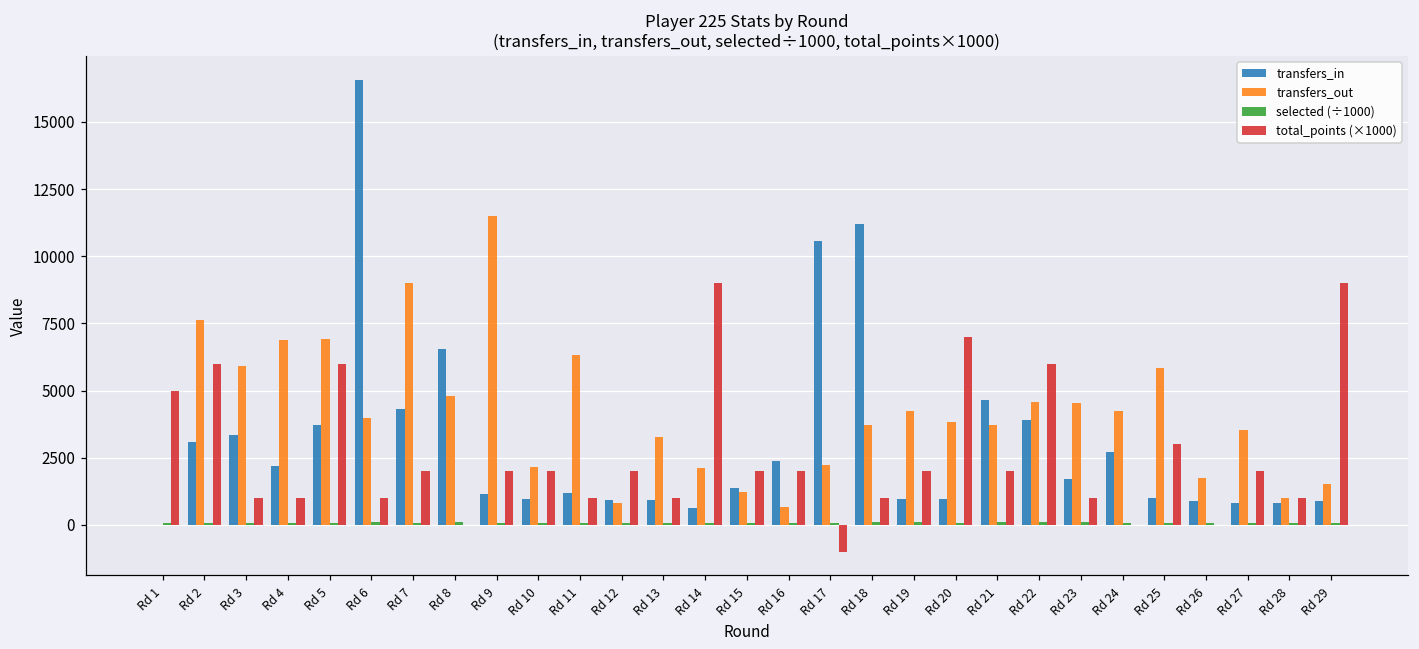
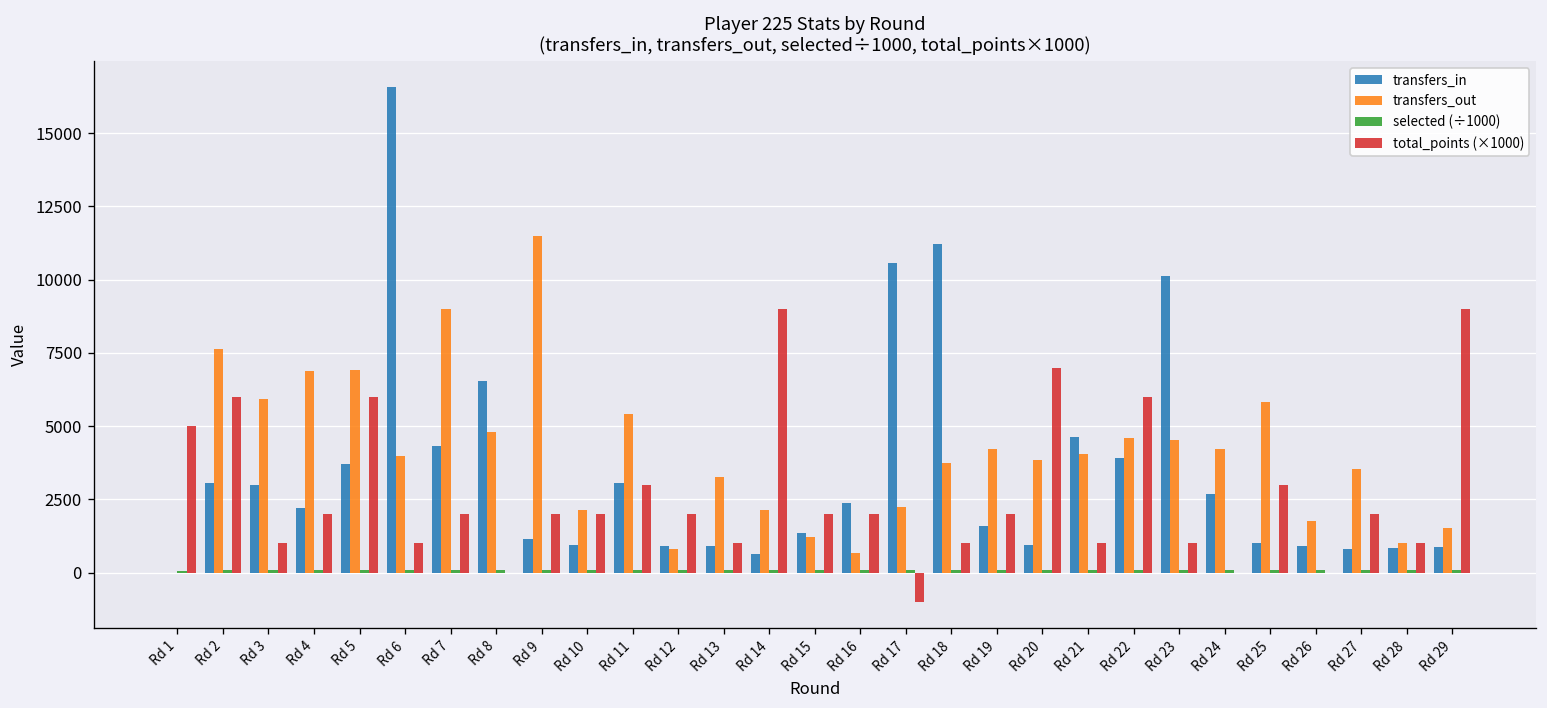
transfers_in, Rd 3: 3300 -> 3000
total_points (×1000), Rd 4: 1000 -> 2000
transfers_in, Rd 11: 1200 -> 3100
transfers_out, Rd 11: 6300 -> 5400
total_points (×1000), Rd 11: 1000 -> 3000
transfers_in, Rd 19: 1000 -> 1600
transfers_out, Rd 21: 3700 -> 4100
total_points (×1000), Rd 21: 2000 -> 1000
transfers_in, Rd 23: 1700 -> 10100
